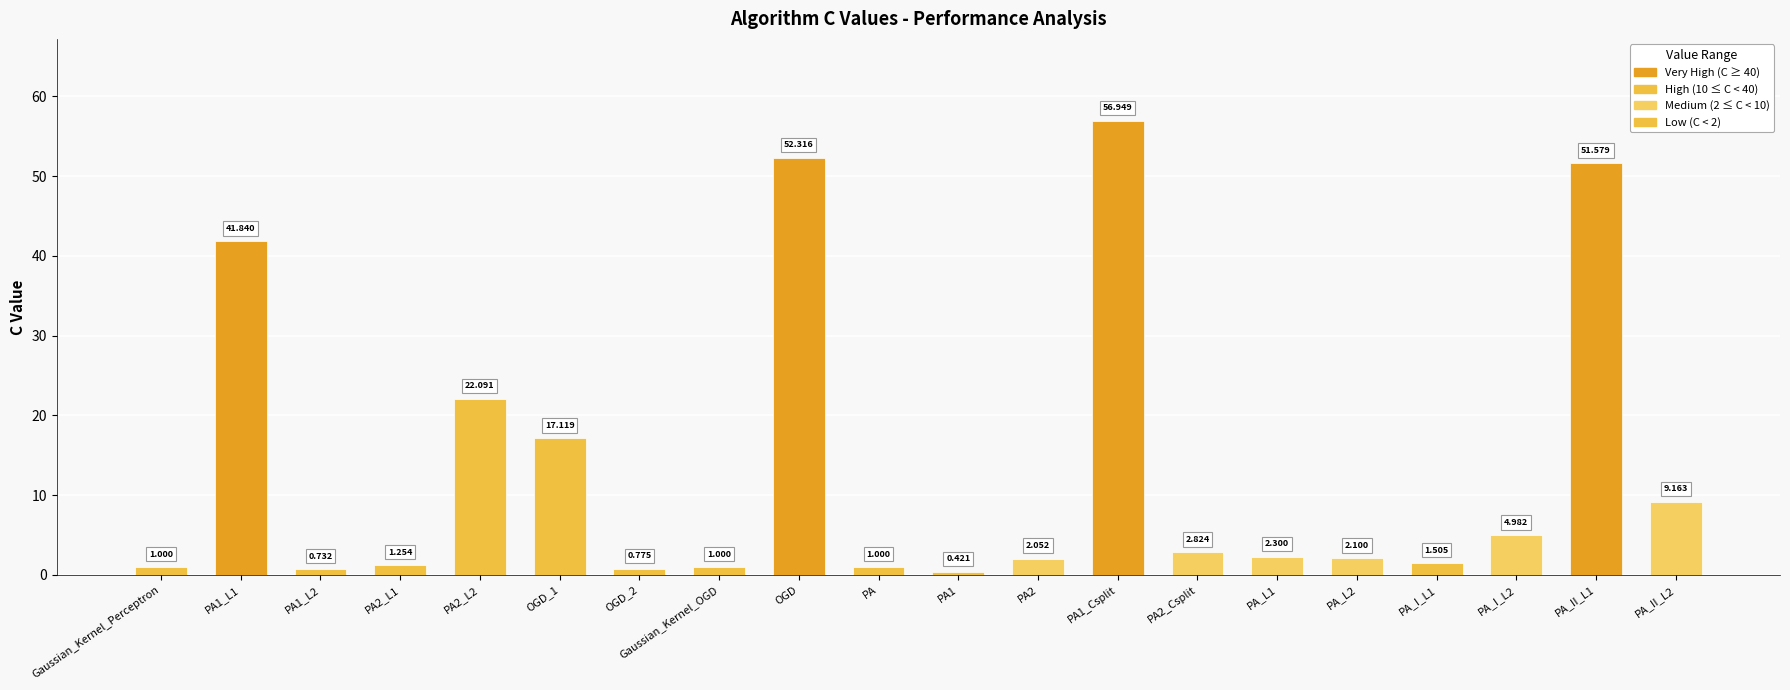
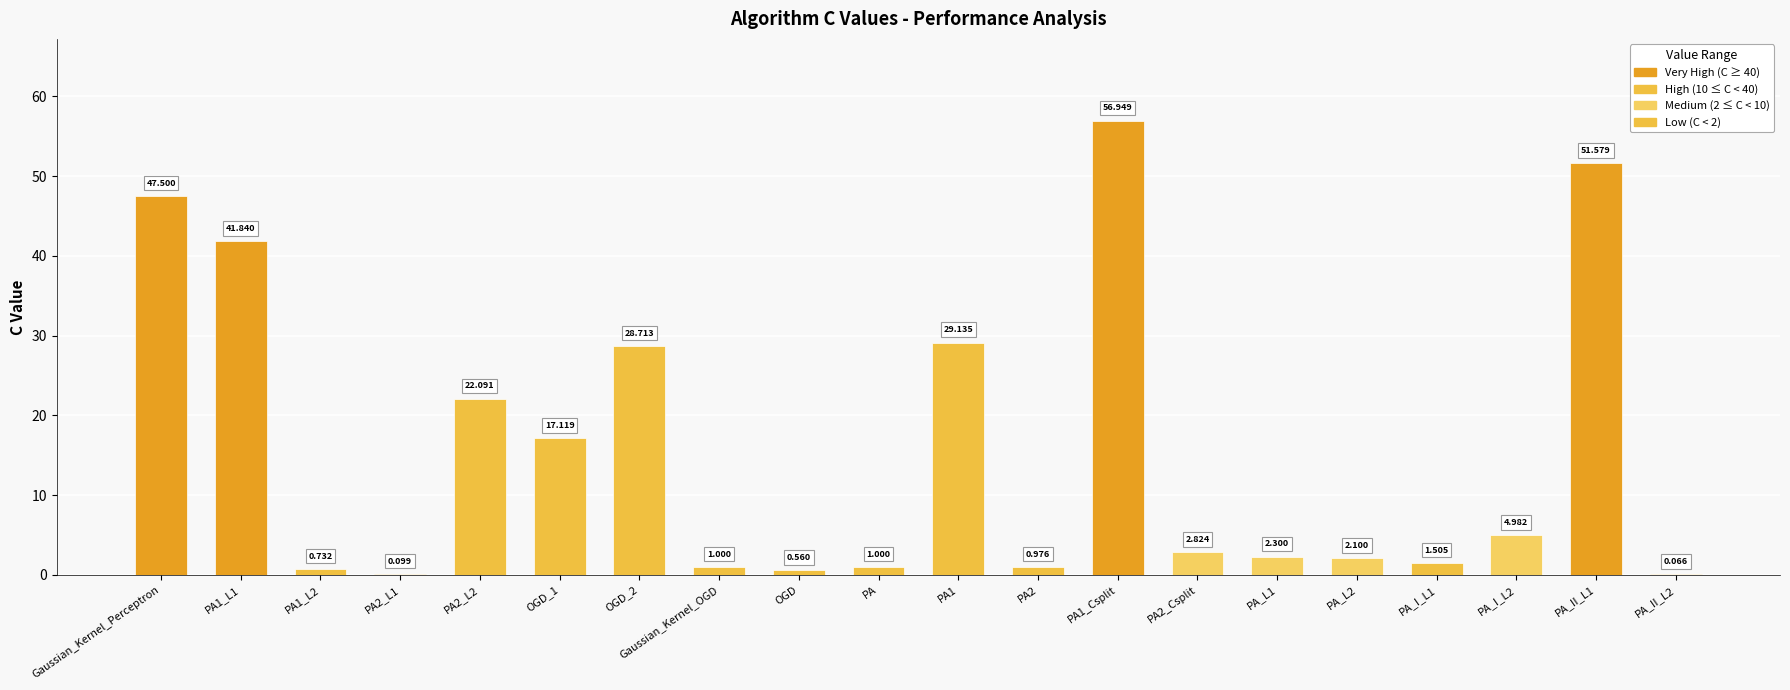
Gaussian_Kernel_Perceptron: 1.000 -> 47.500
PA2_L1: 1.254 -> 0.099
OGD_2: 0.775 -> 28.713
OGD: 52.316 -> 0.560
PA1: 0.421 -> 29.135
PA2: 2.052 -> 0.976
PA_II_L2: 9.163 -> 0.066
